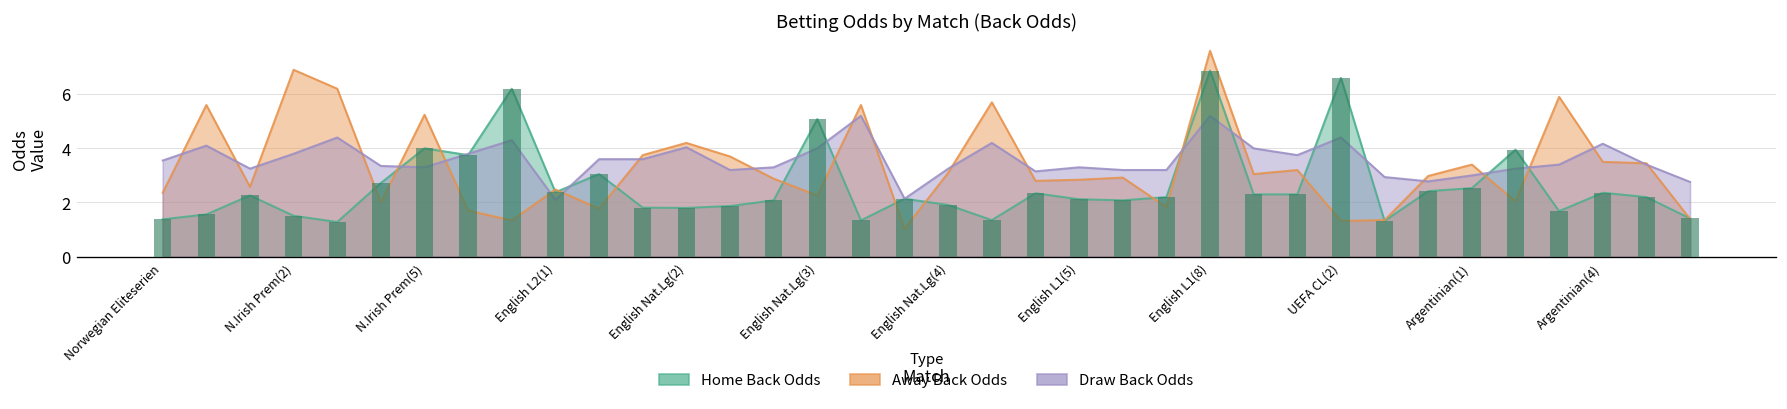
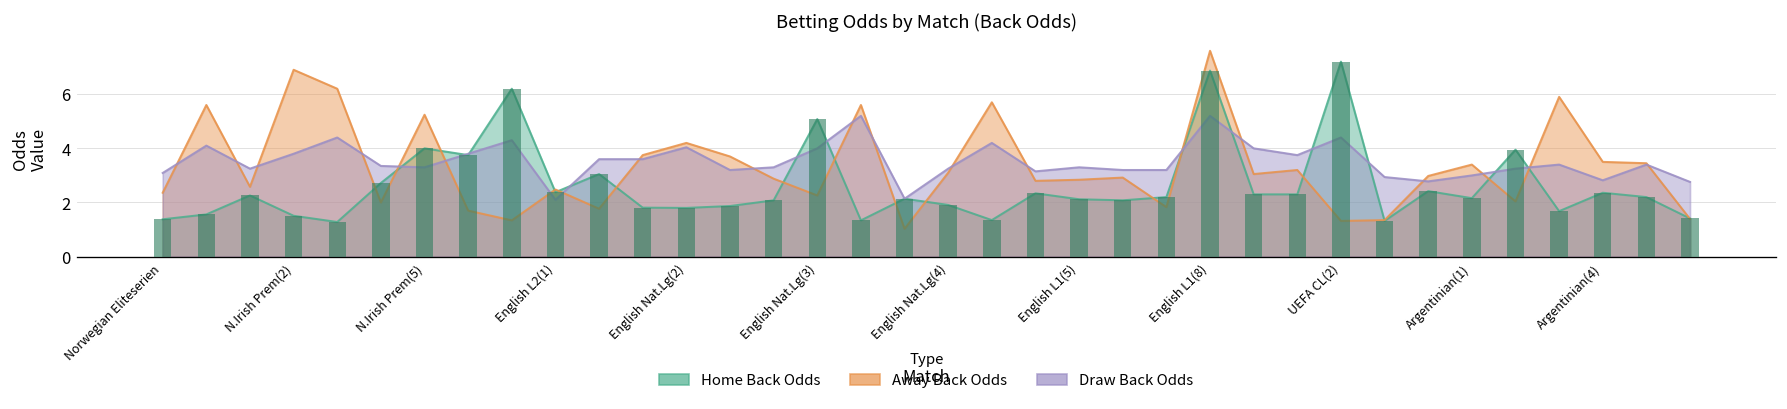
Draw Back Odds, Norwegian Eliteserien: 3.6 -> 3.1
Home Back Odds, UEFA CL(2): 6.6 -> 7.2
Home Back Odds, Argentinian(1): 2.5 -> 2.2
Draw Back Odds, Argentinian(4): 4.2 -> 2.8
